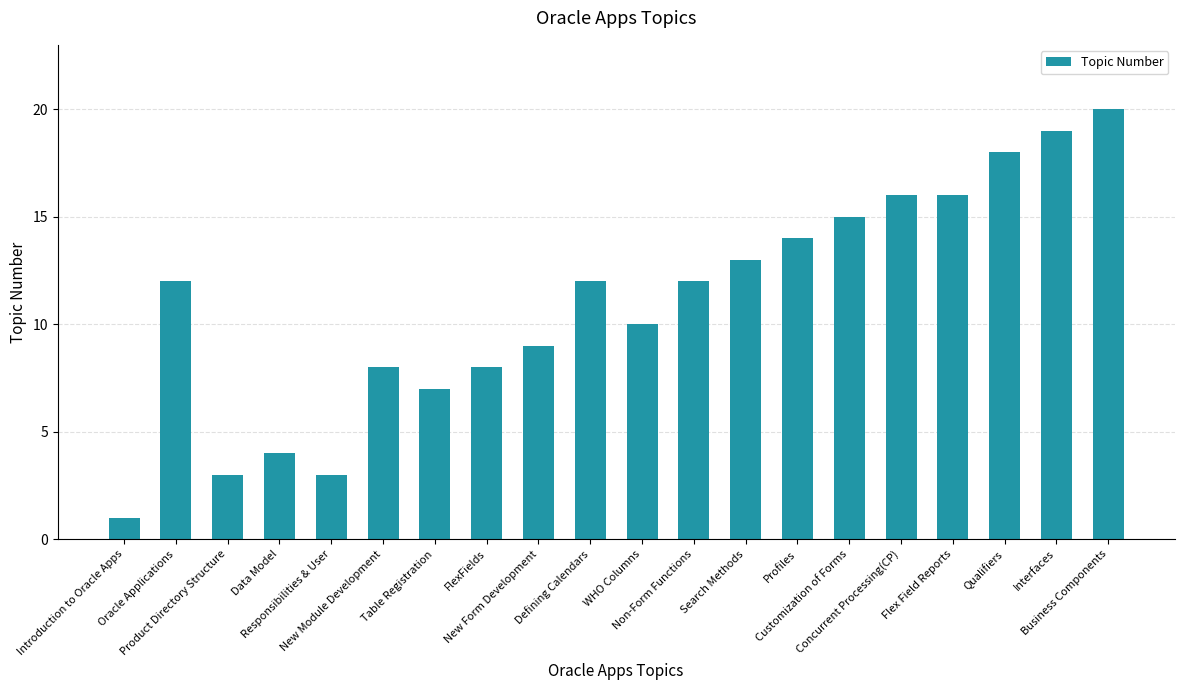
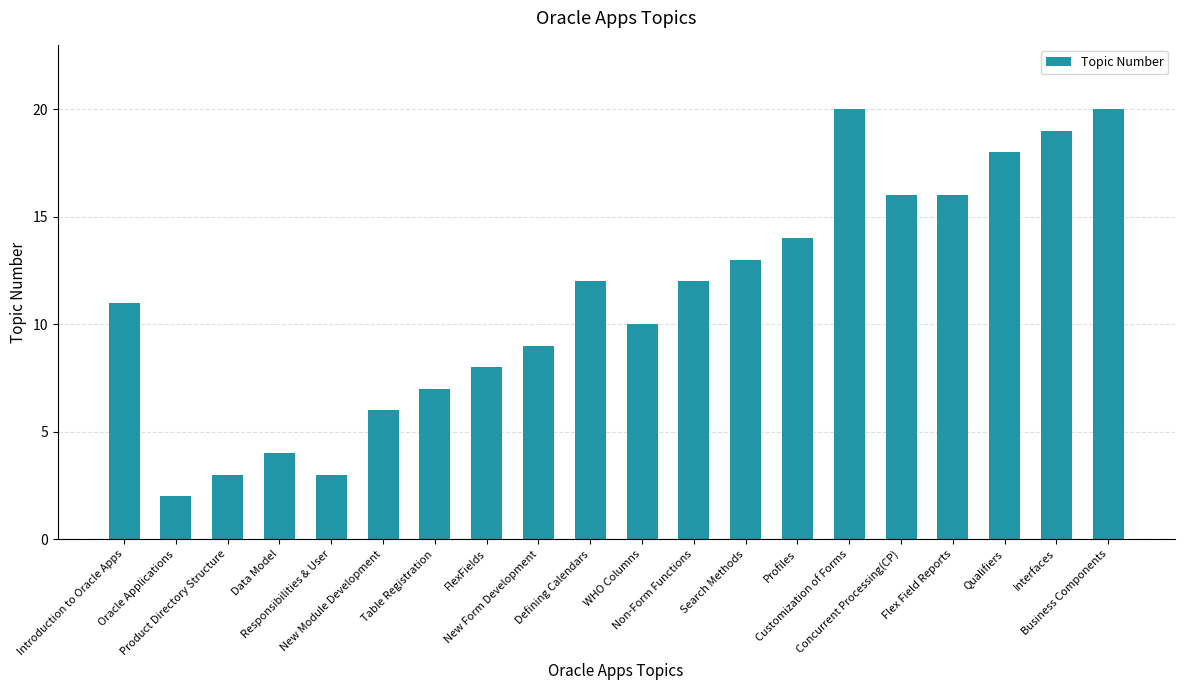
Introduction to Oracle Apps: 1 -> 11
Oracle Applications: 12 -> 2
New Module Development: 8 -> 6
Customization of Forms: 15 -> 20
